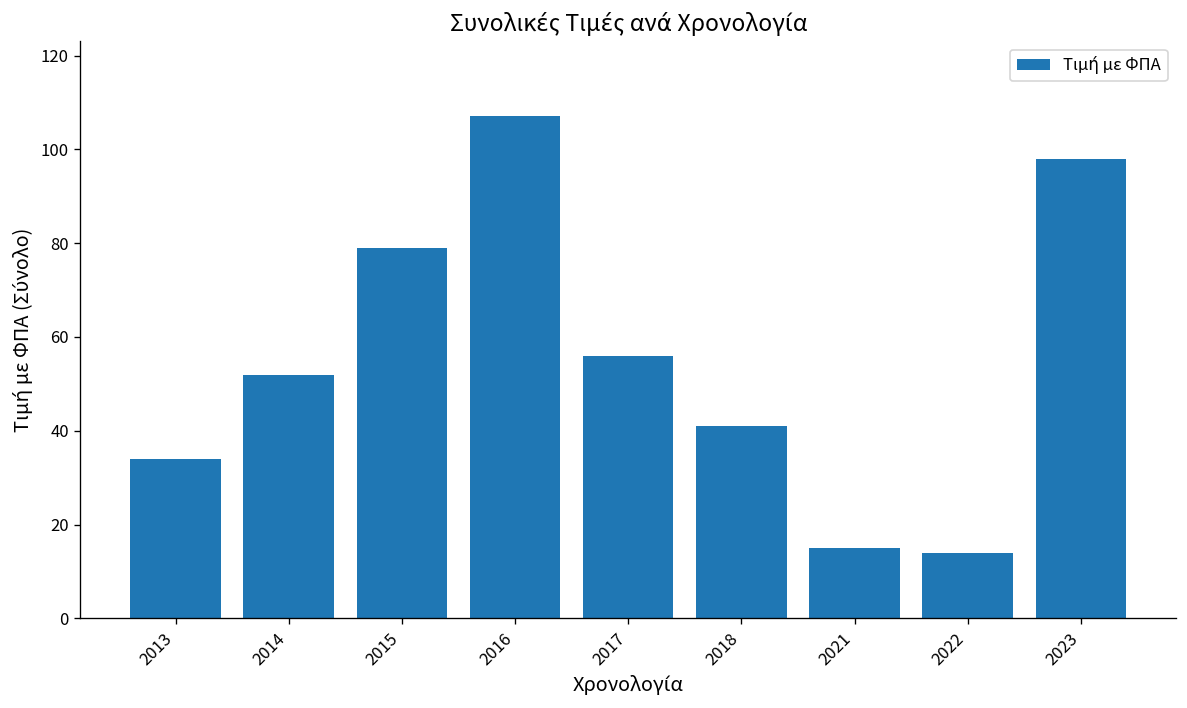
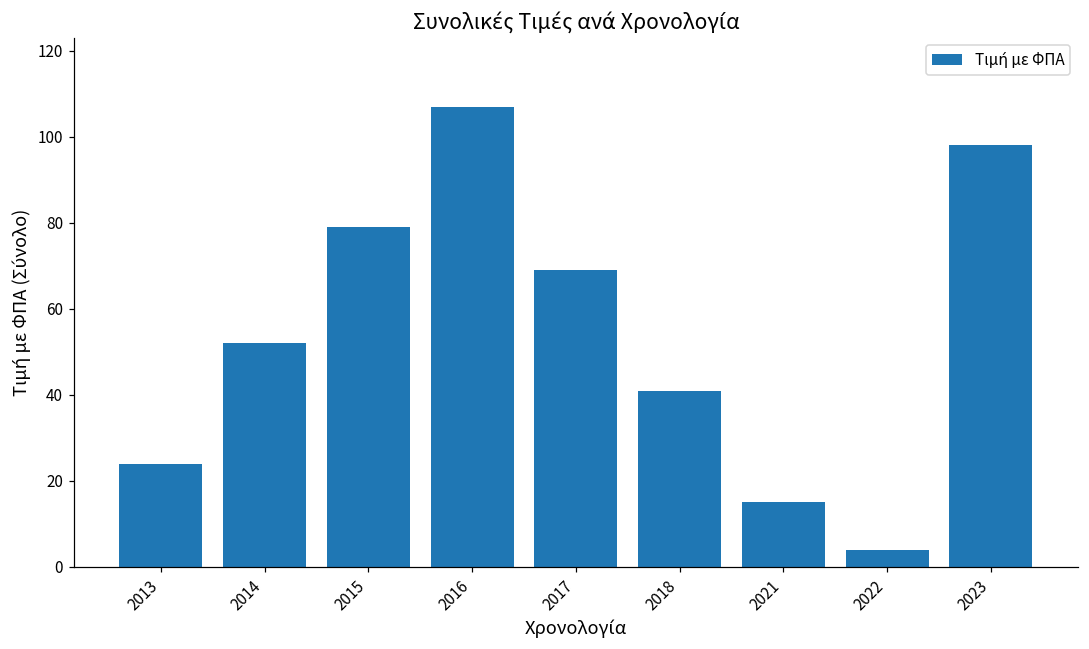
2013: 34 -> 24
2017: 56 -> 69
2022: 14 -> 4
